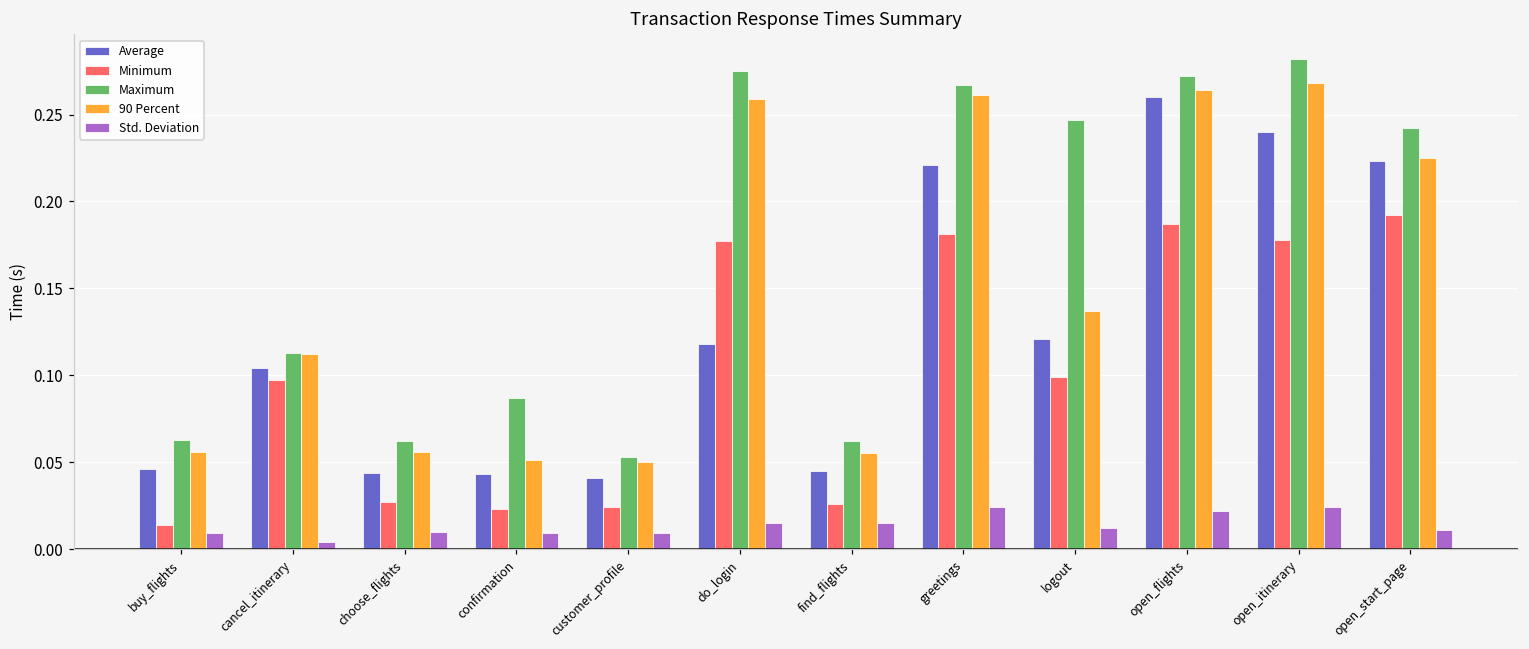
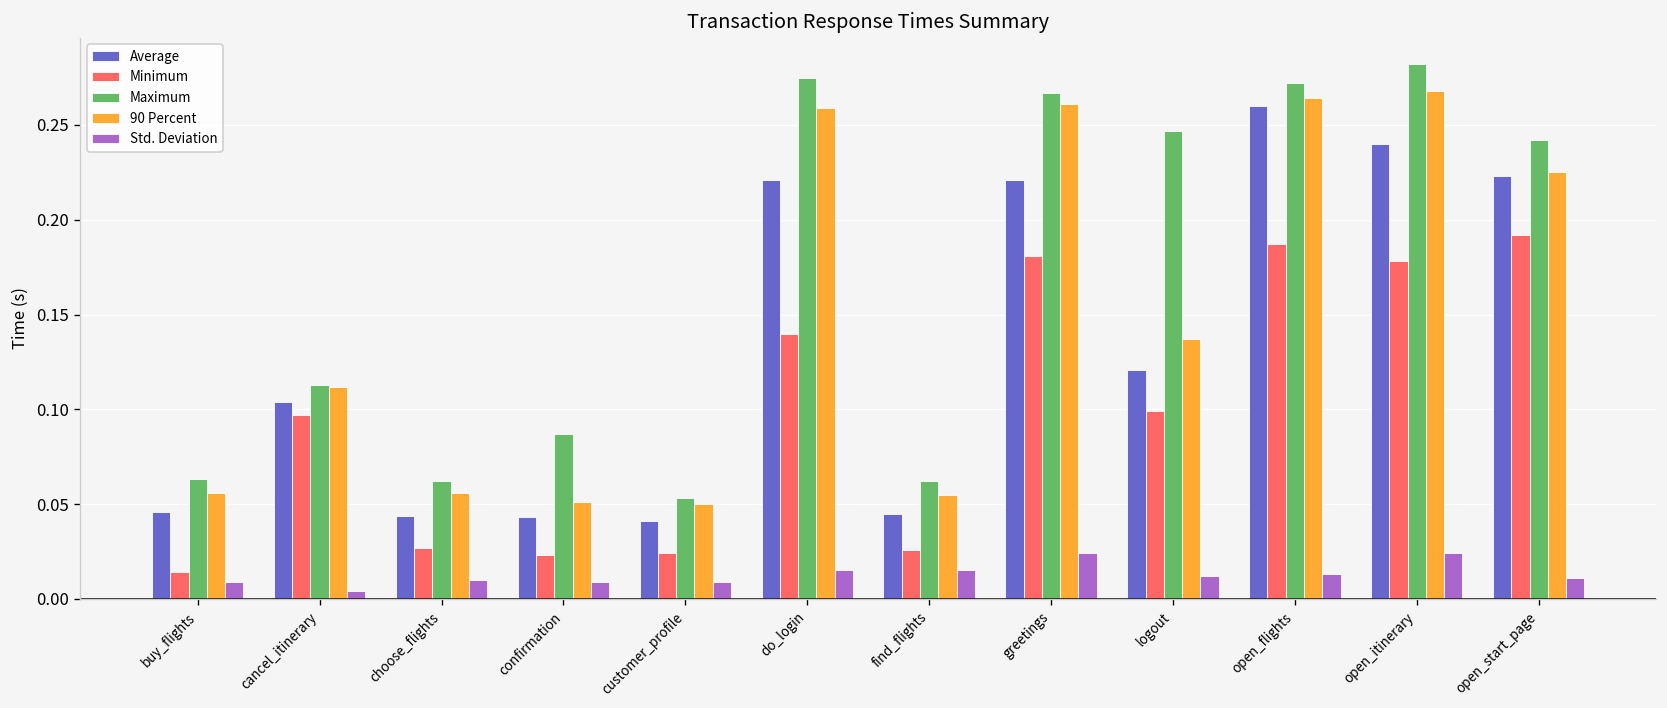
Average, do_login: 0.118 -> 0.221
Minimum, do_login: 0.177 -> 0.140
Std. Deviation, open_flights: 0.022 -> 0.013
